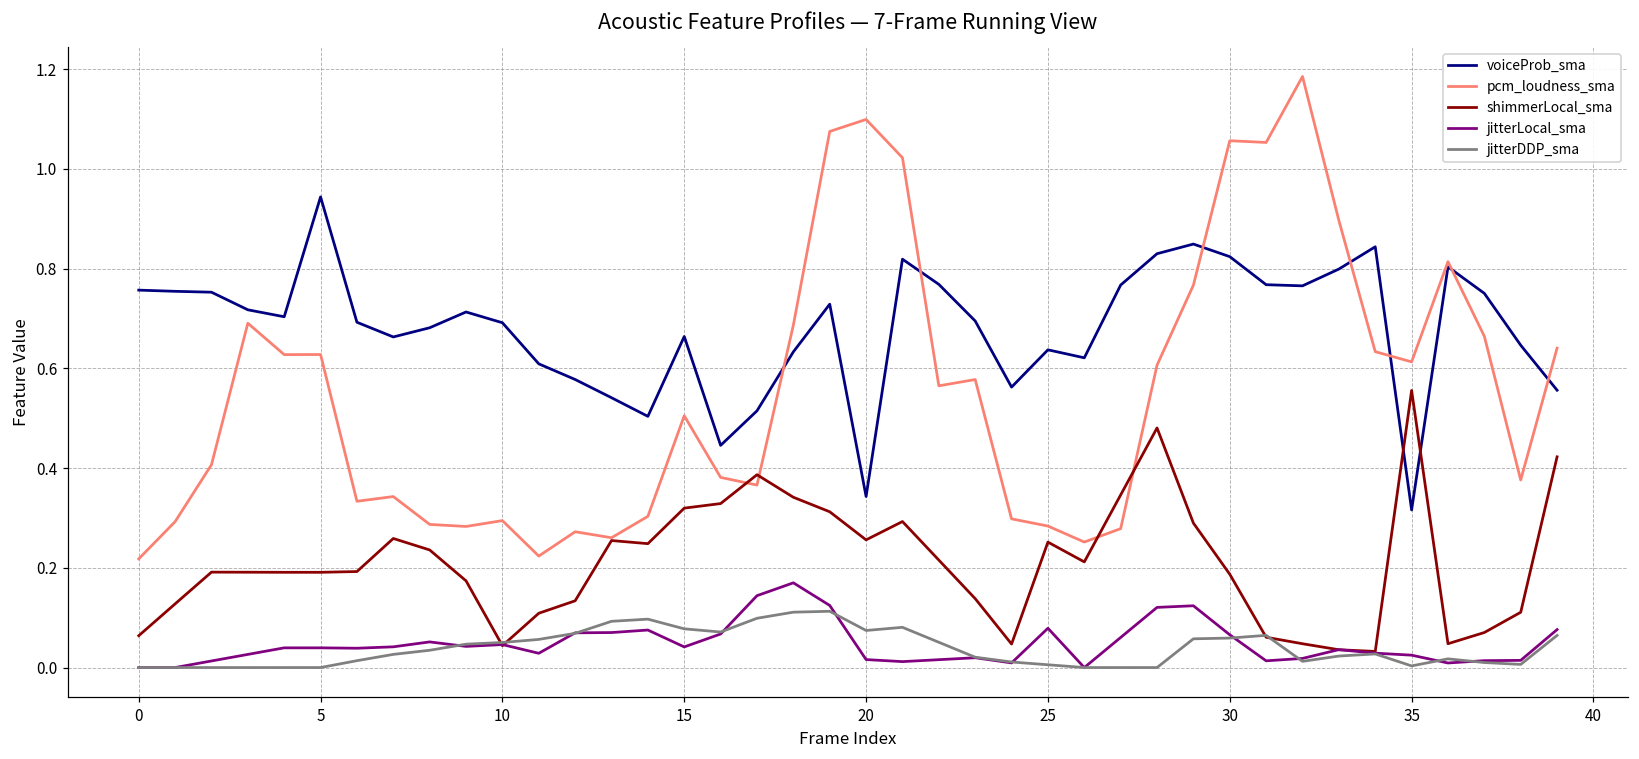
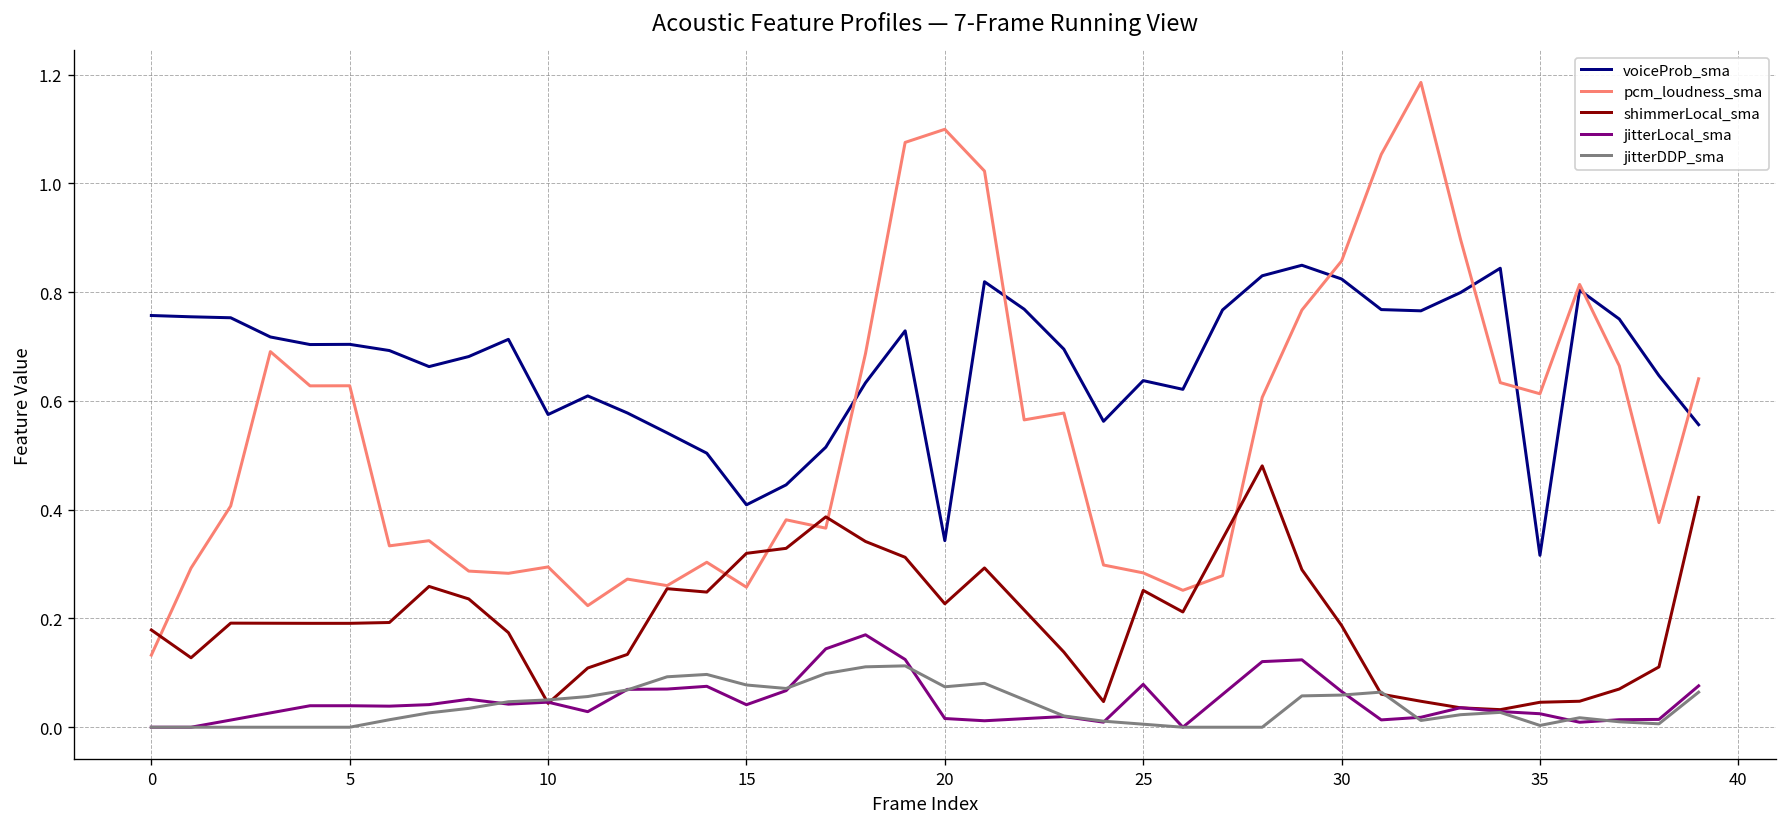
pcm_loudness_sma, 0: 0.22 -> 0.13
shimmerLocal_sma, 0: 0.06 -> 0.18
voiceProb_sma, 5: 0.94 -> 0.70
voiceProb_sma, 10: 0.69 -> 0.57
voiceProb_sma, 15: 0.66 -> 0.41
pcm_loudness_sma, 15: 0.51 -> 0.26
shimmerLocal_sma, 20: 0.26 -> 0.23
pcm_loudness_sma, 30: 1.06 -> 0.86
shimmerLocal_sma, 35: 0.56 -> 0.05
